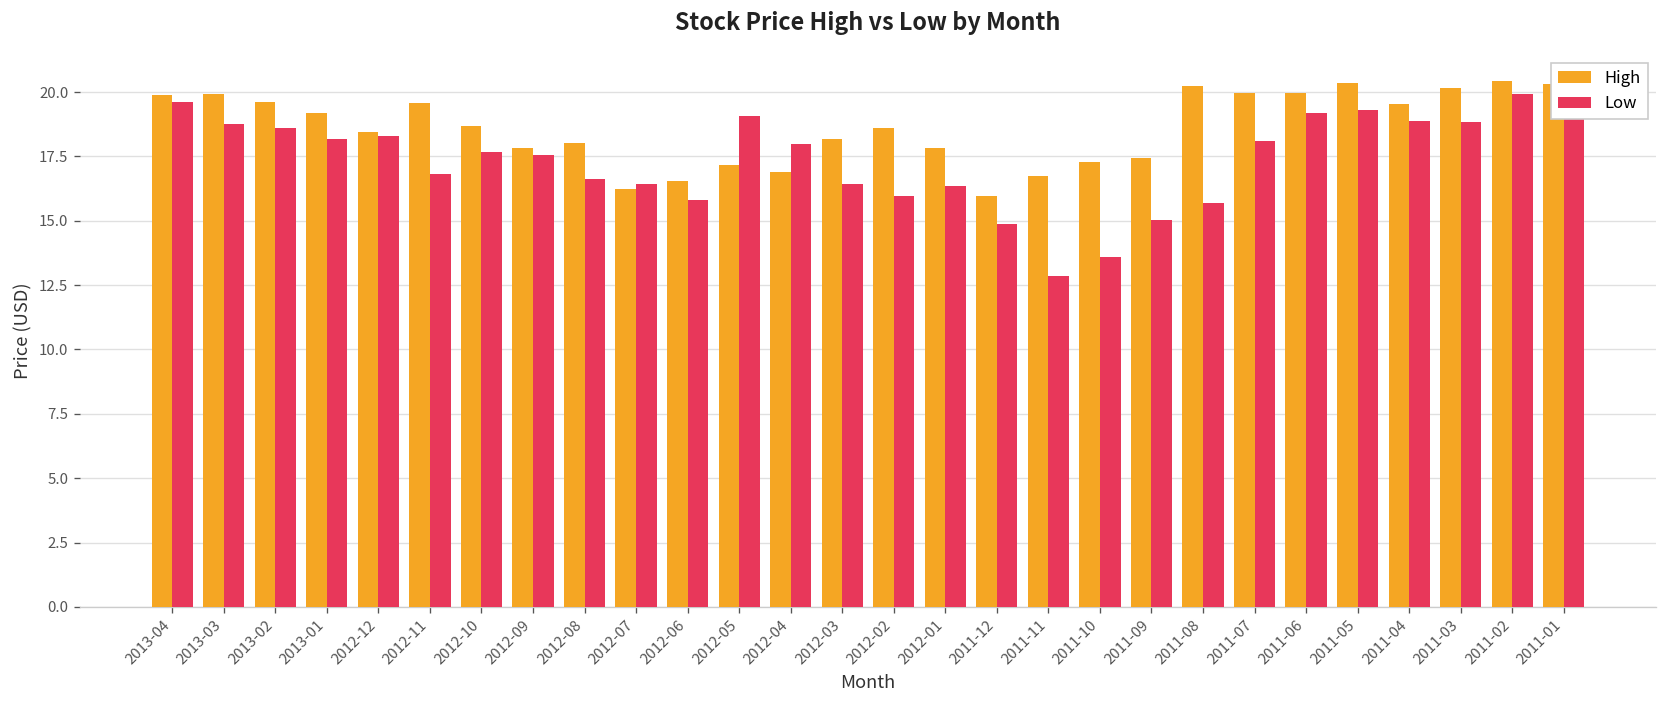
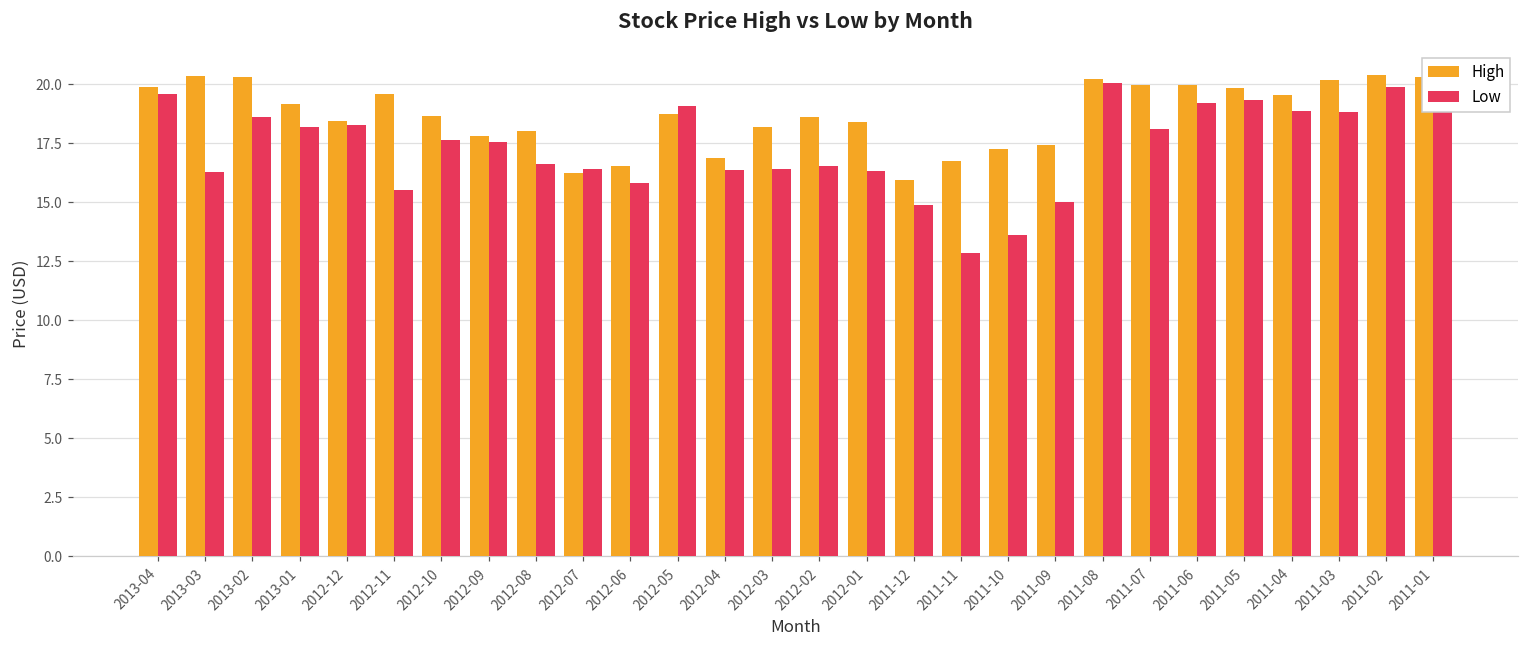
High, 2013-03: 19.9 -> 20.3
Low, 2013-03: 18.8 -> 16.3
High, 2013-02: 19.6 -> 20.3
Low, 2012-11: 16.8 -> 15.5
High, 2012-05: 17.2 -> 18.7
Low, 2012-04: 18.0 -> 16.4
Low, 2012-02: 16.0 -> 16.6
High, 2012-01: 17.8 -> 18.4
Low, 2011-08: 15.7 -> 20.1
High, 2011-05: 20.4 -> 19.8
